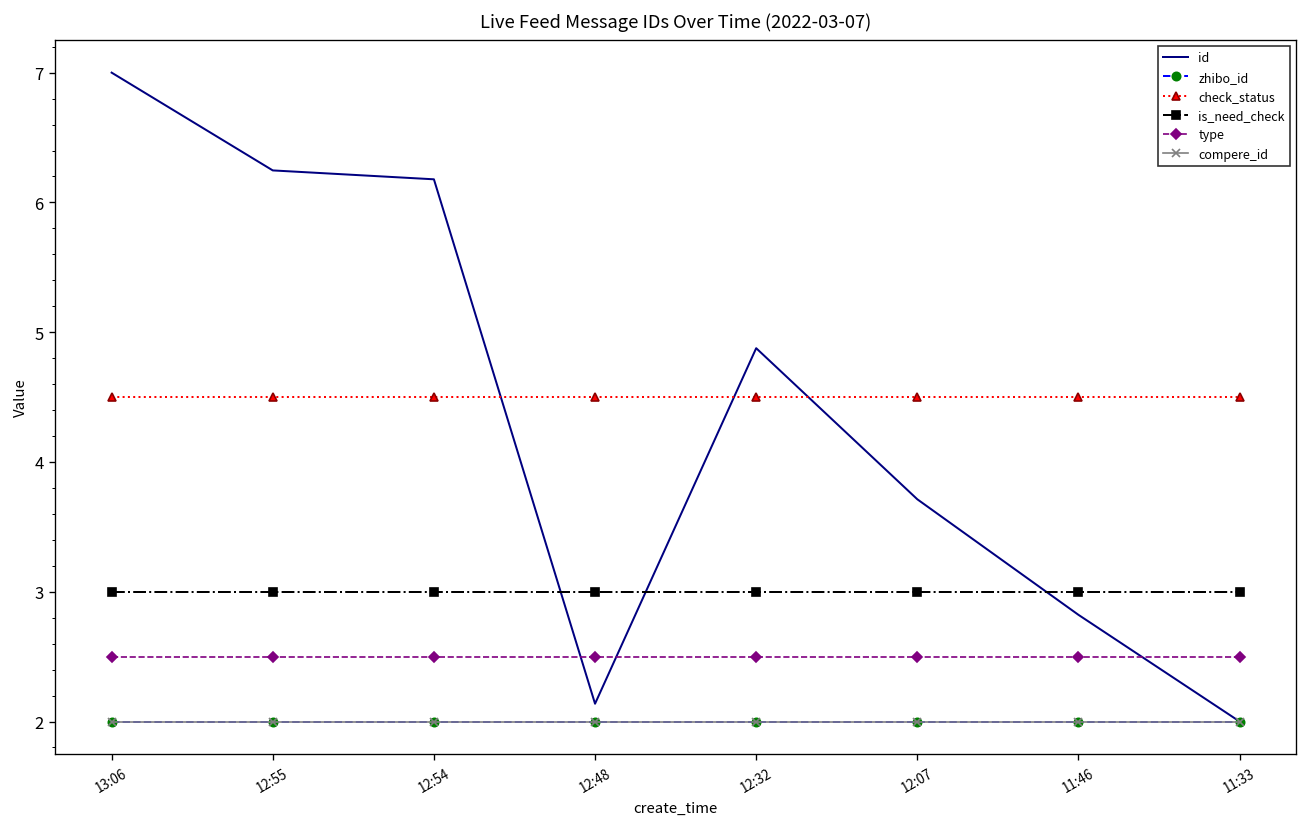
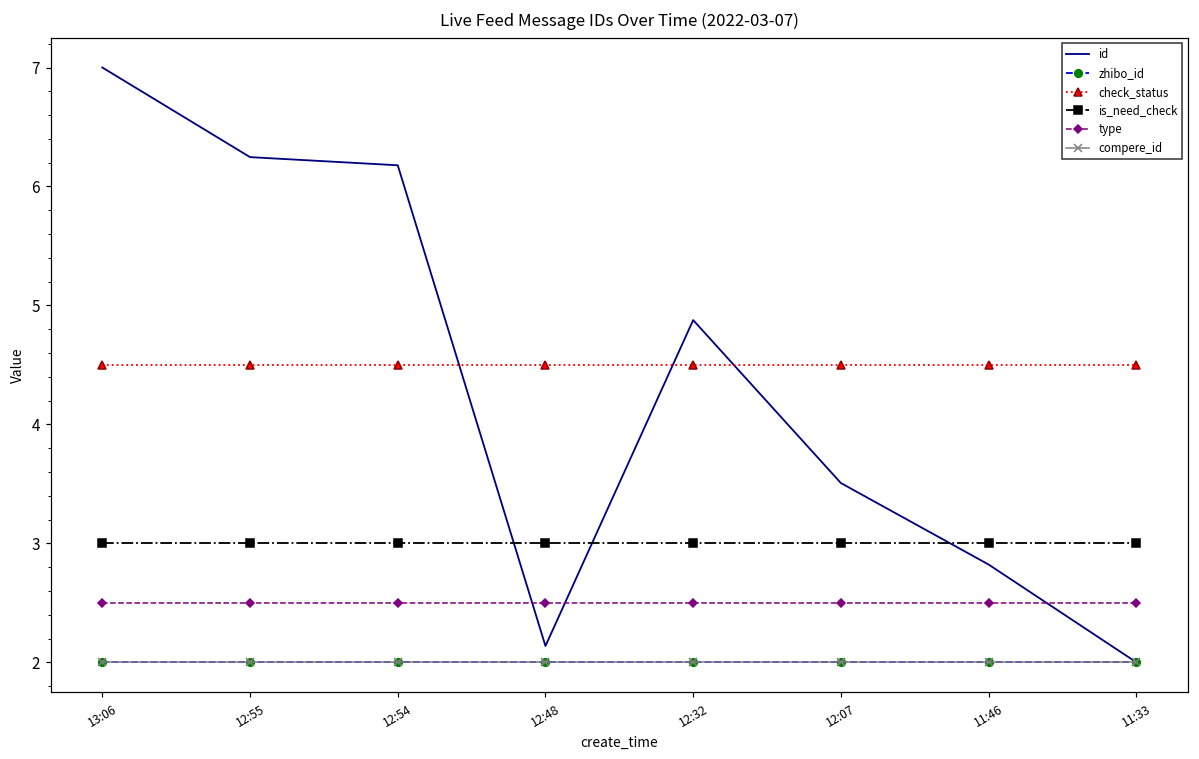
id, 12:07: 3.71 -> 3.51
